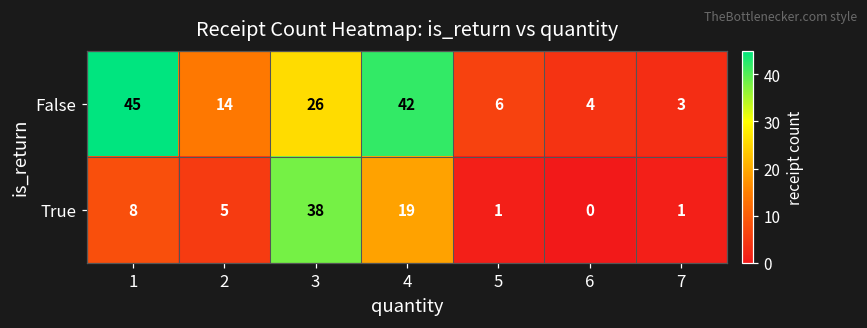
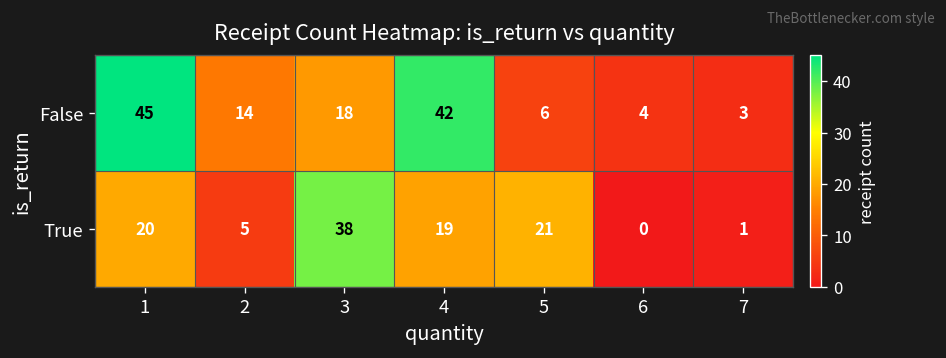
False, 3: 26 -> 18
True, 1: 8 -> 20
True, 5: 1 -> 21
